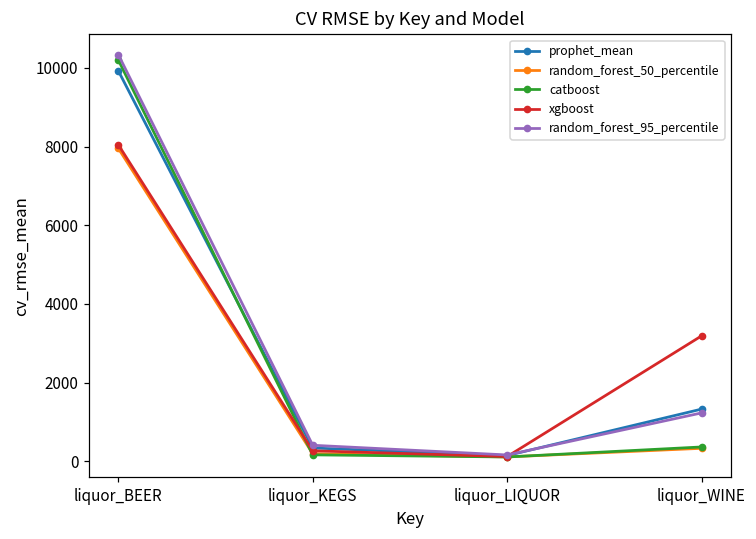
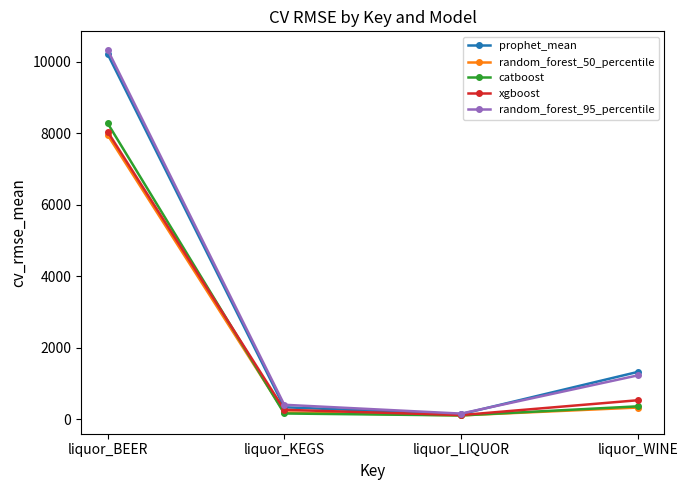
prophet_mean, liquor_BEER: 9900 -> 10200
catboost, liquor_BEER: 10200 -> 8300
xgboost, liquor_WINE: 3200 -> 500
